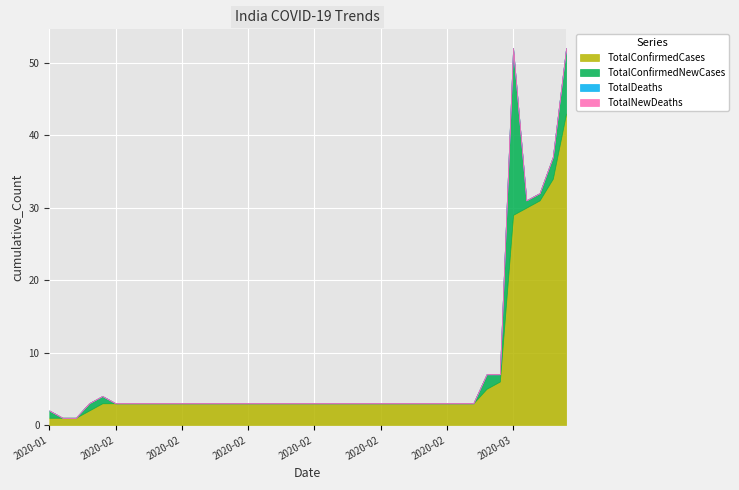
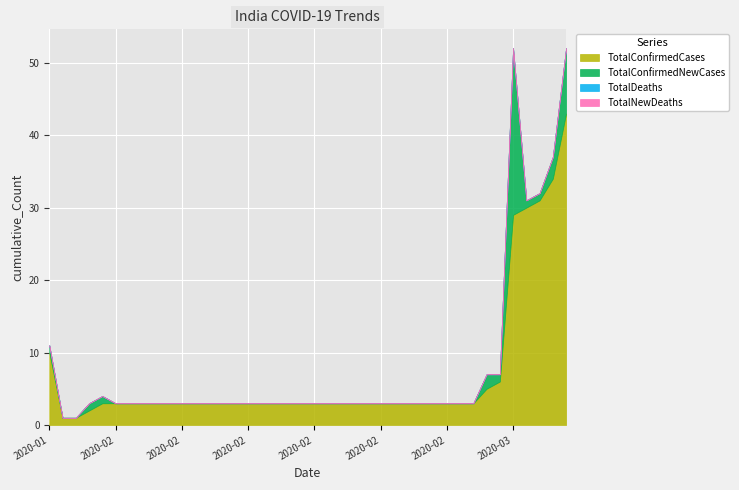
TotalConfirmedCases, 2020-01: 1 -> 10
